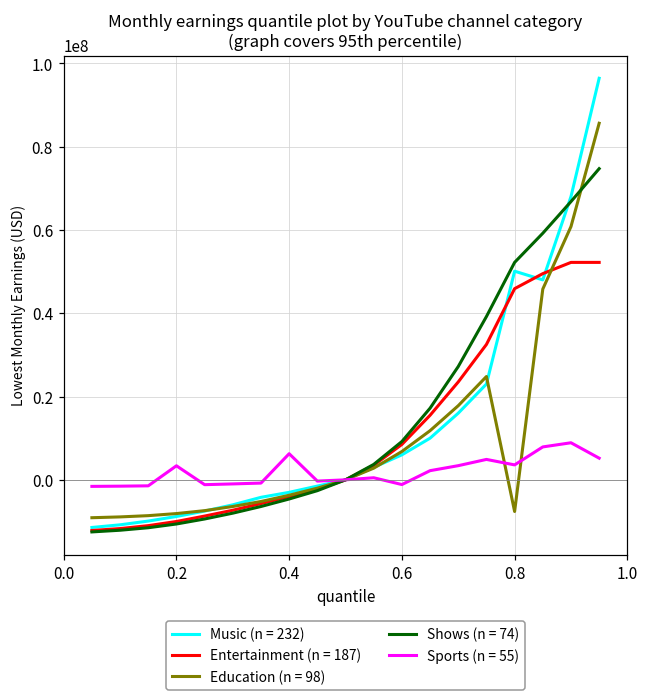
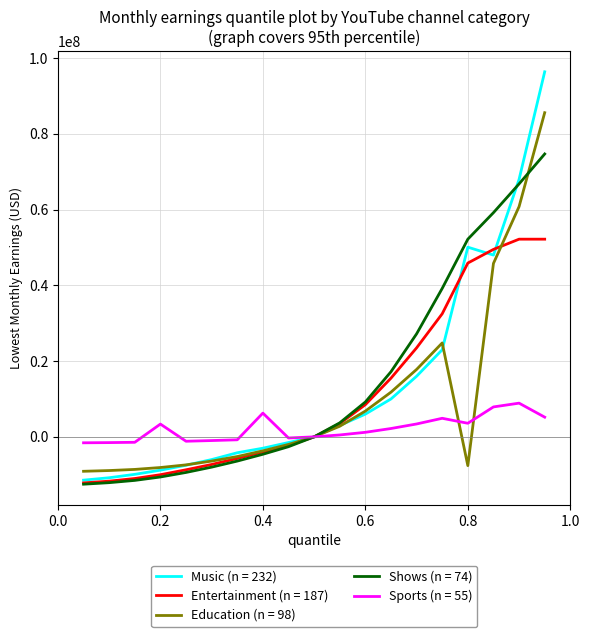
Sports (n = 55), 0.6: -1000000 -> 1000000
